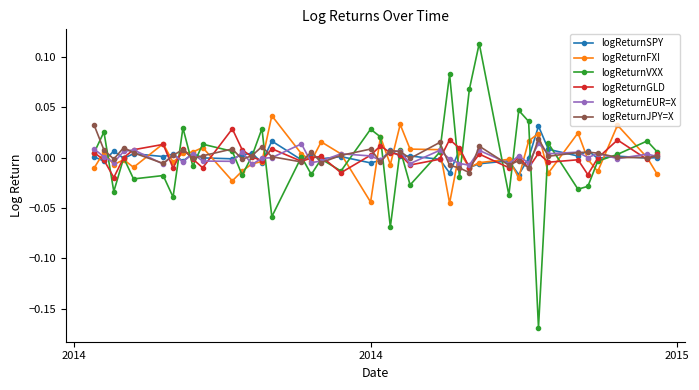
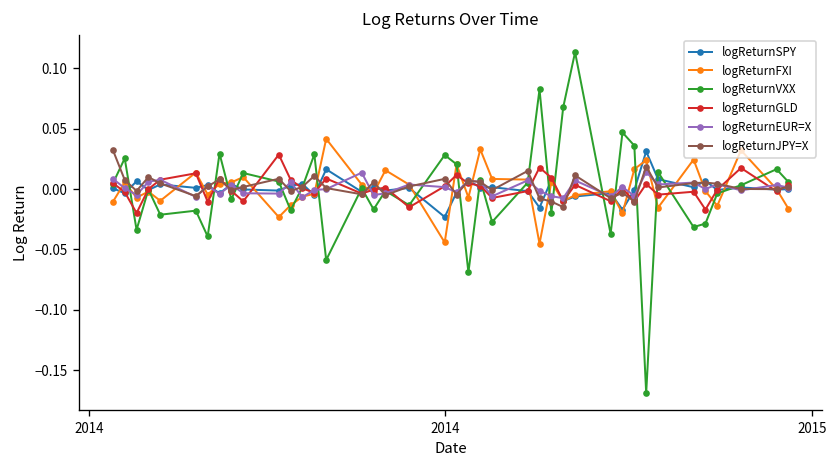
logReturnSPY, 2014: -0.005 -> -0.023
